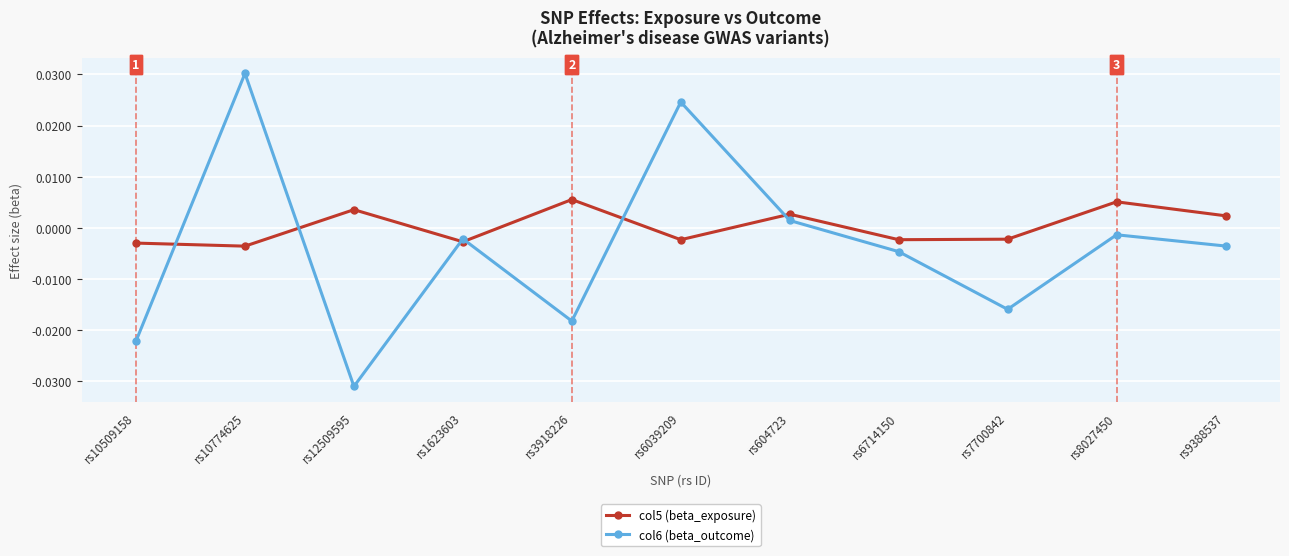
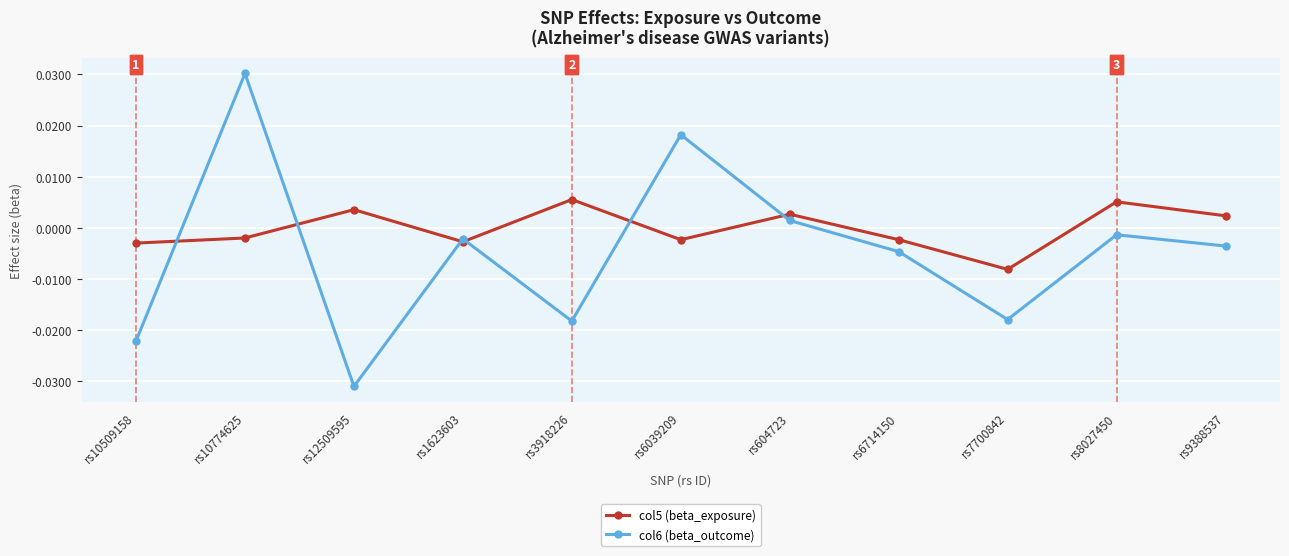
col5 (beta_exposure), rs10774625: -0.004 -> -0.002
col6 (beta_outcome), rs6039209: 0.025 -> 0.018
col5 (beta_exposure), rs7700842: -0.002 -> -0.008
col6 (beta_outcome), rs7700842: -0.016 -> -0.018
